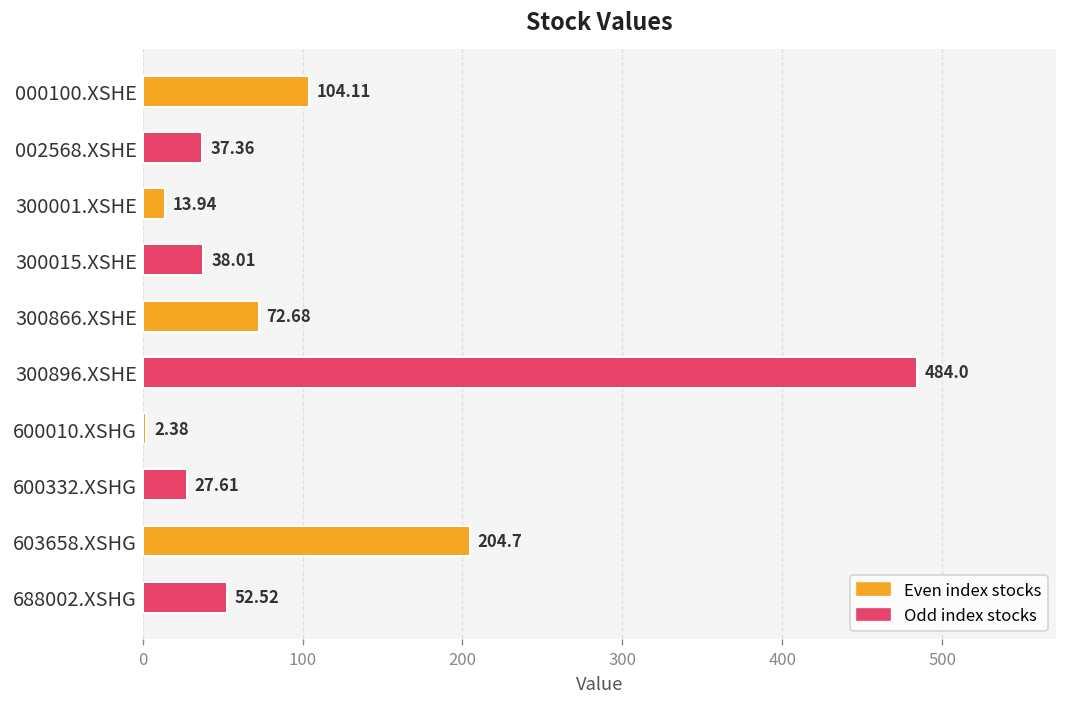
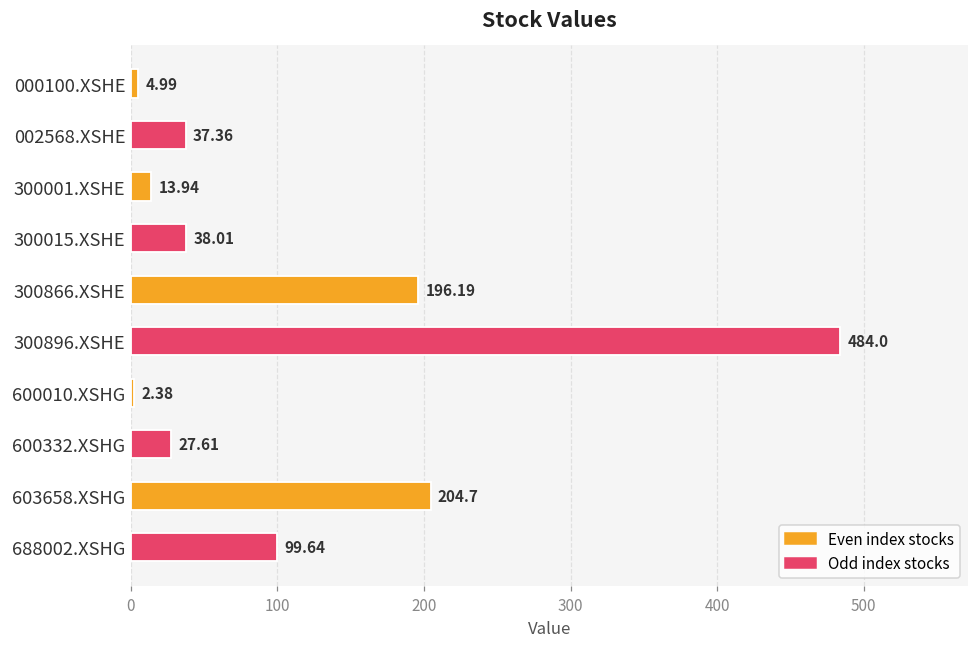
000100.XSHE: 104.11 -> 4.99
300866.XSHE: 72.68 -> 196.19
688002.XSHG: 52.52 -> 99.64
